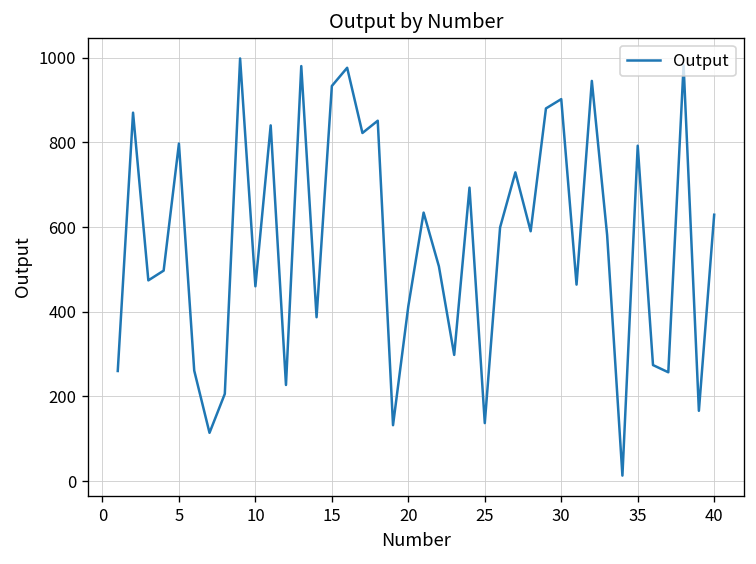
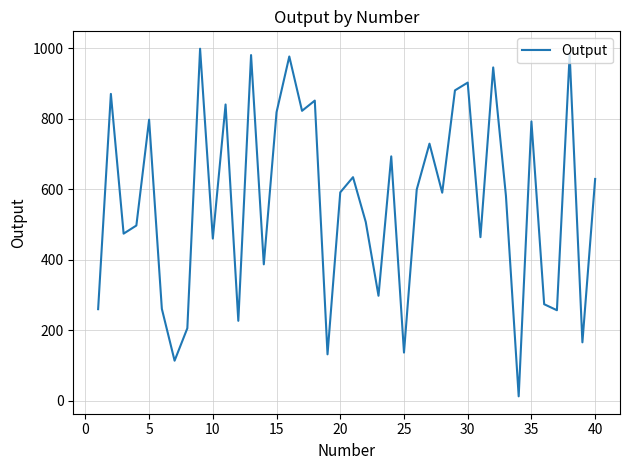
15: 930 -> 820
20: 410 -> 590
